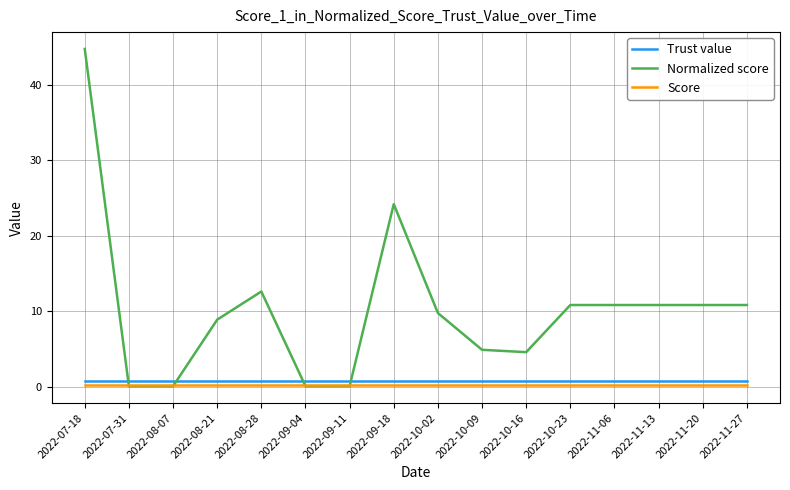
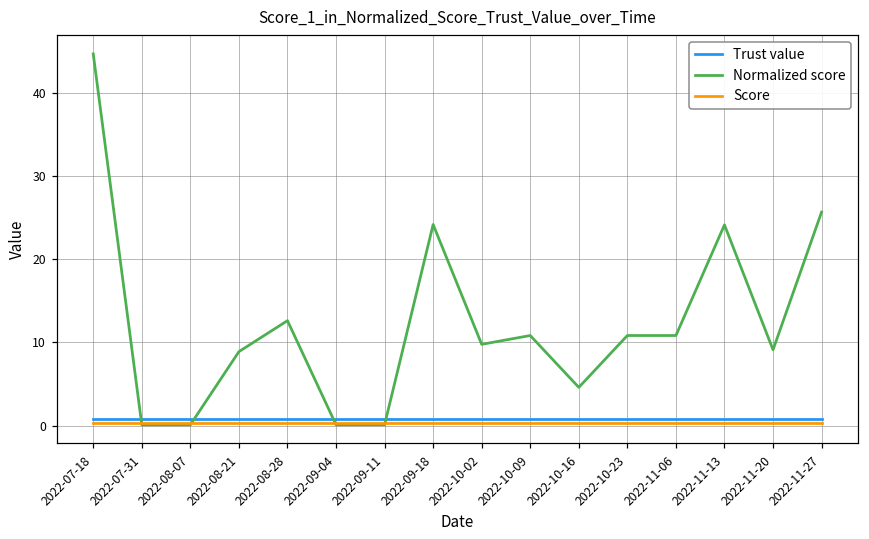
Normalized score, 2022-10-09: 5 -> 11
Normalized score, 2022-11-13: 11 -> 24
Normalized score, 2022-11-20: 11 -> 9
Normalized score, 2022-11-27: 11 -> 26
